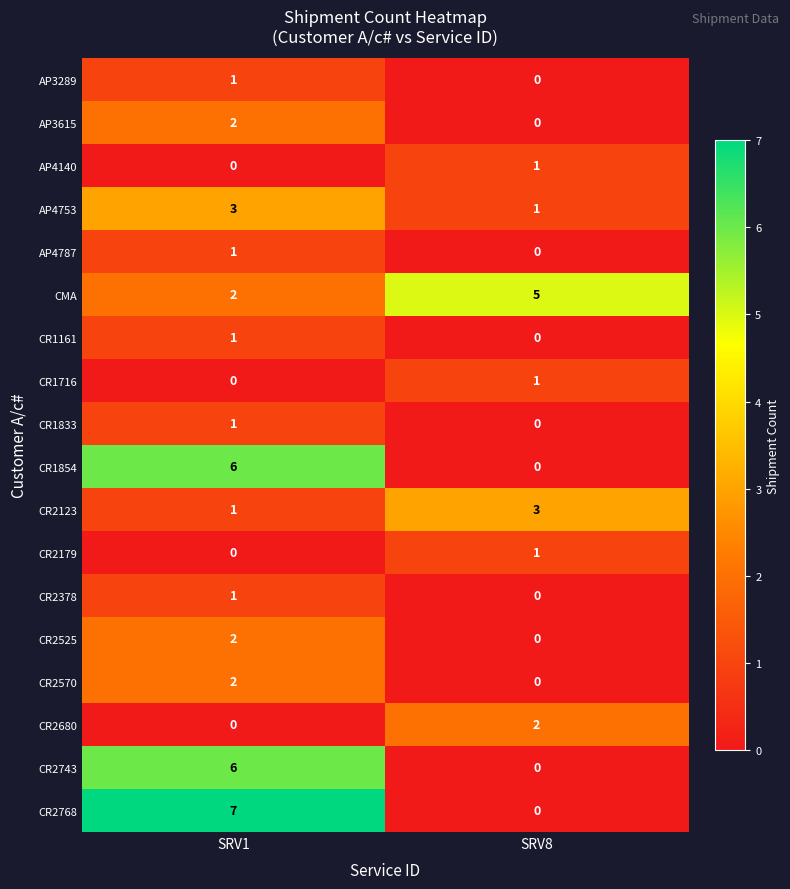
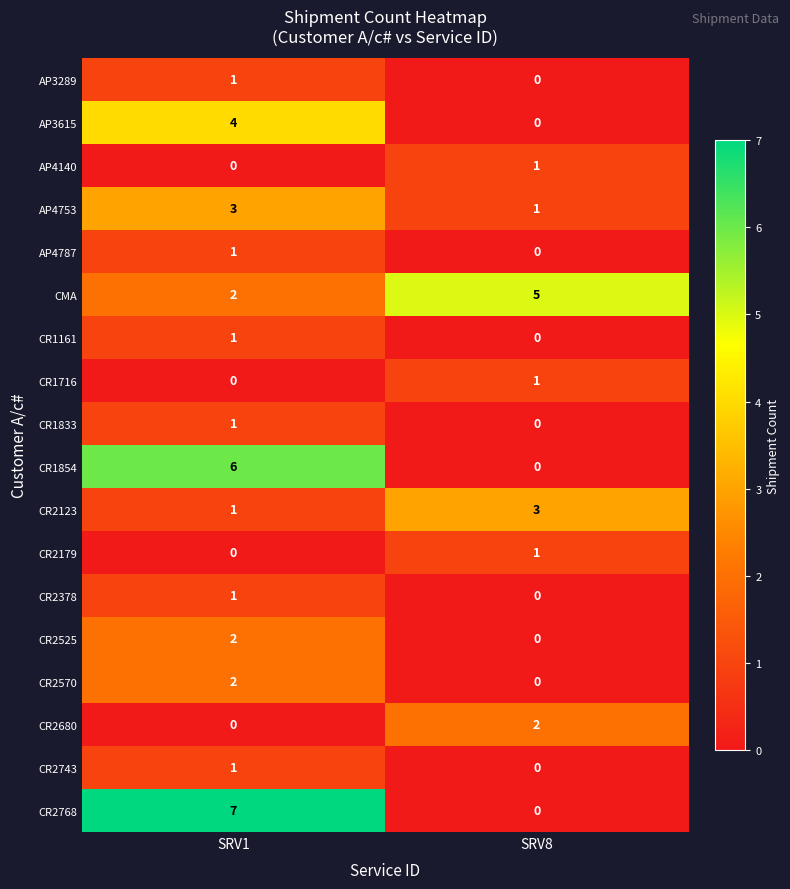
AP3615, SRV1: 2 -> 4
CR2743, SRV1: 6 -> 1
